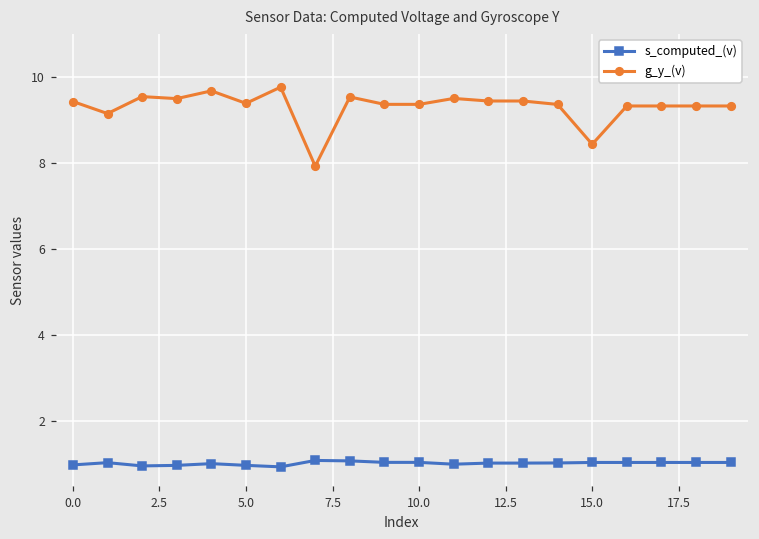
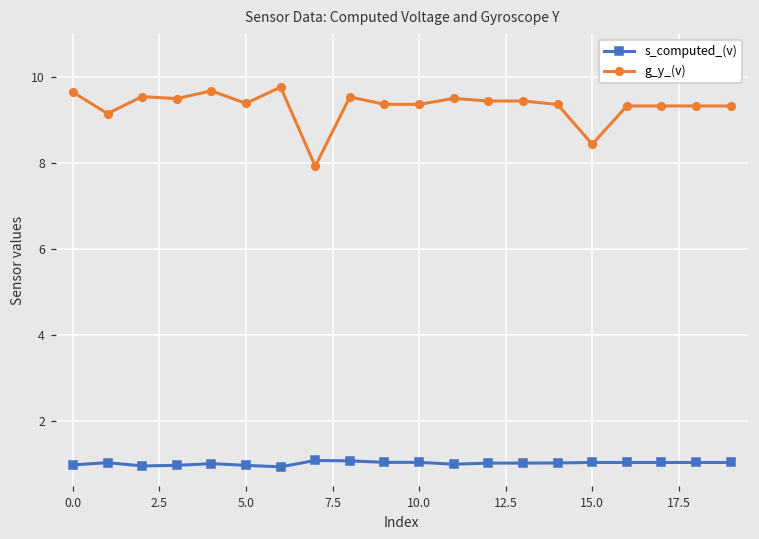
g_y_(v), 0.0: 9.4 -> 9.7
